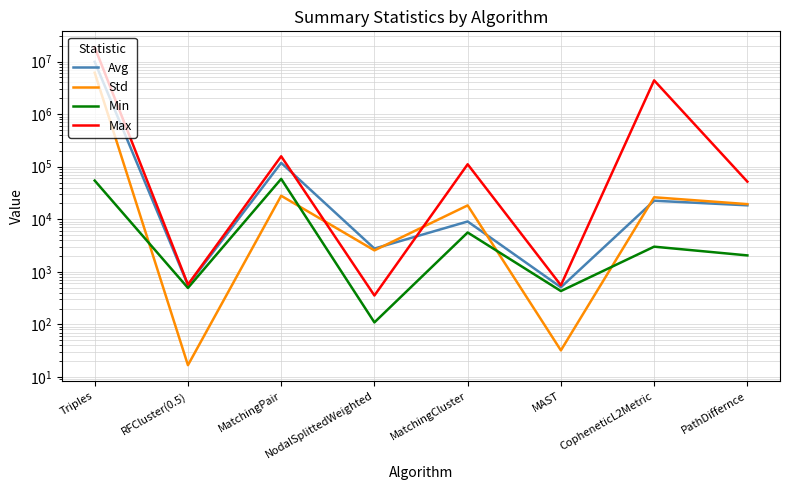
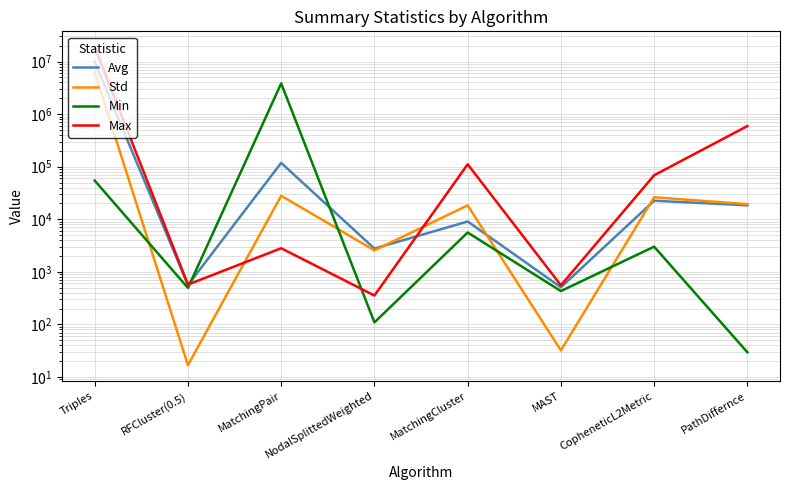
Min, MatchingPair: 60000 -> 4000000
Max, MatchingPair: 160000 -> 3000
Max, CopheneticL2Metric: 4000000 -> 70000
Min, PathDiffernce: 2100 -> 30
Max, PathDiffernce: 50000 -> 600000
